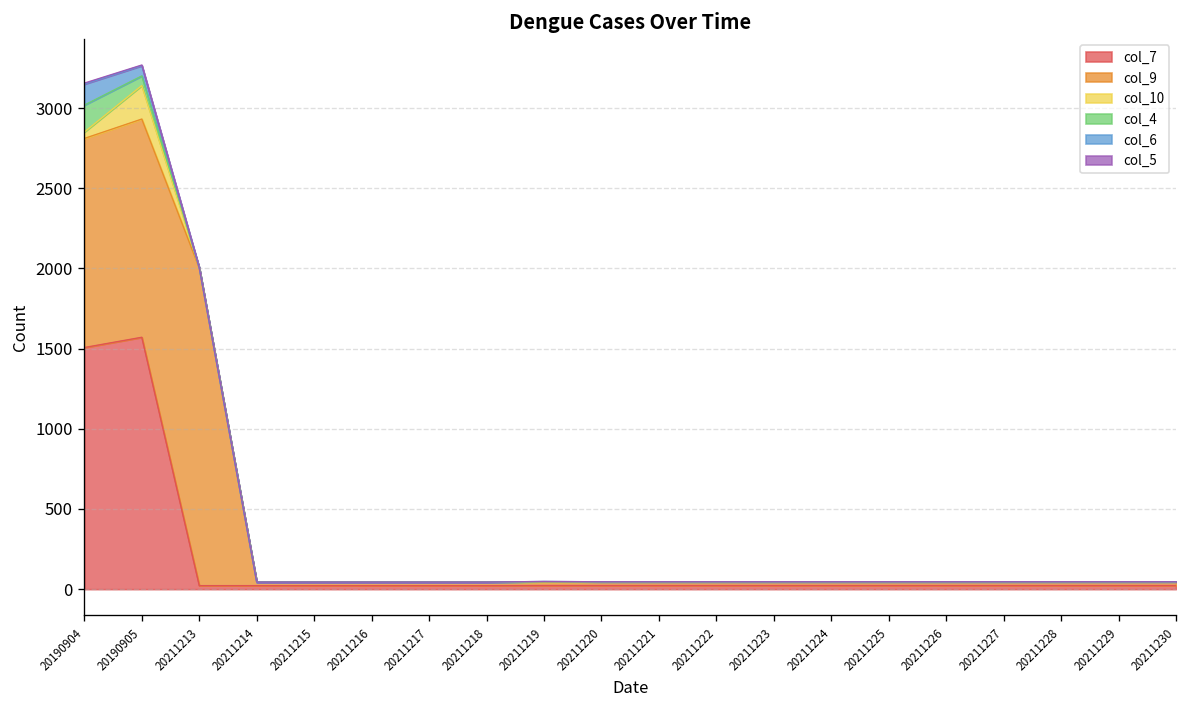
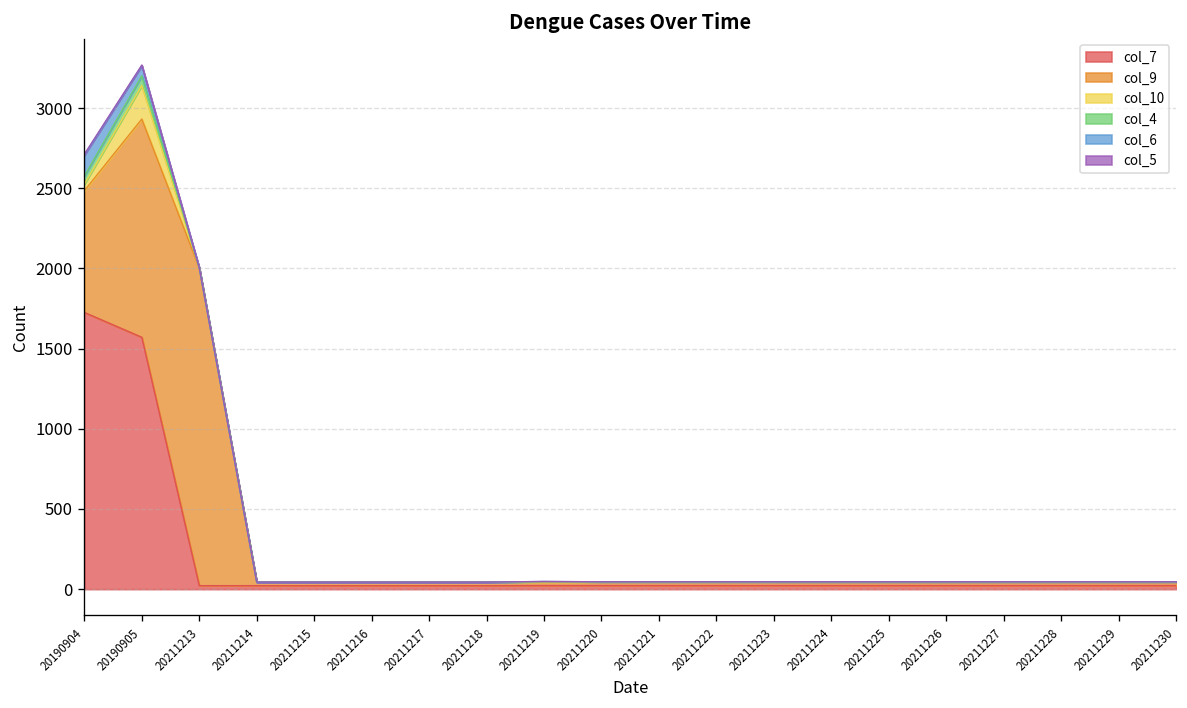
col_7, 20190904: 1510 -> 1730
col_9, 20190904: 1300 -> 760
col_4, 20190904: 170 -> 50
